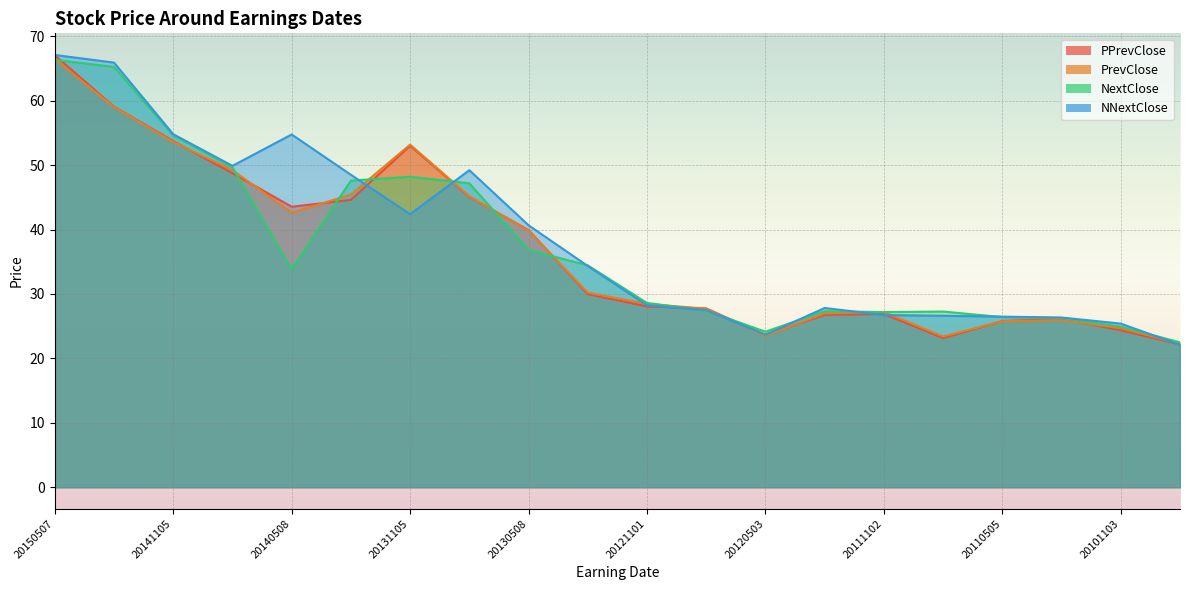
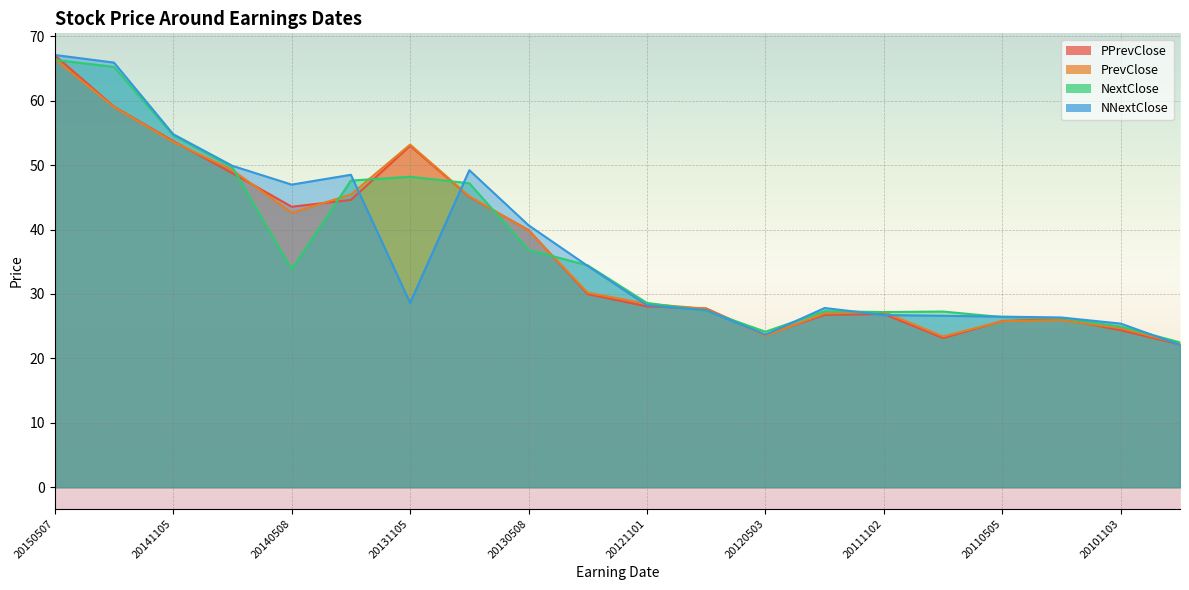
NNextClose, 20140508: 55 -> 47
NNextClose, 20131105: 42 -> 29
